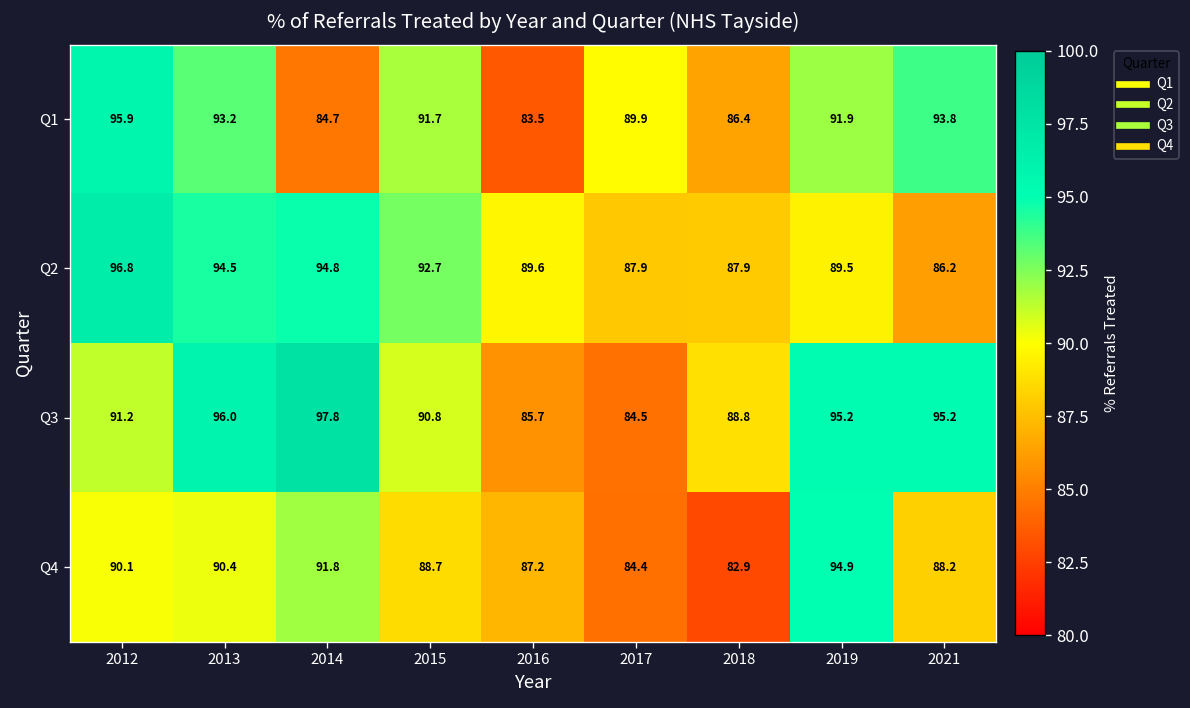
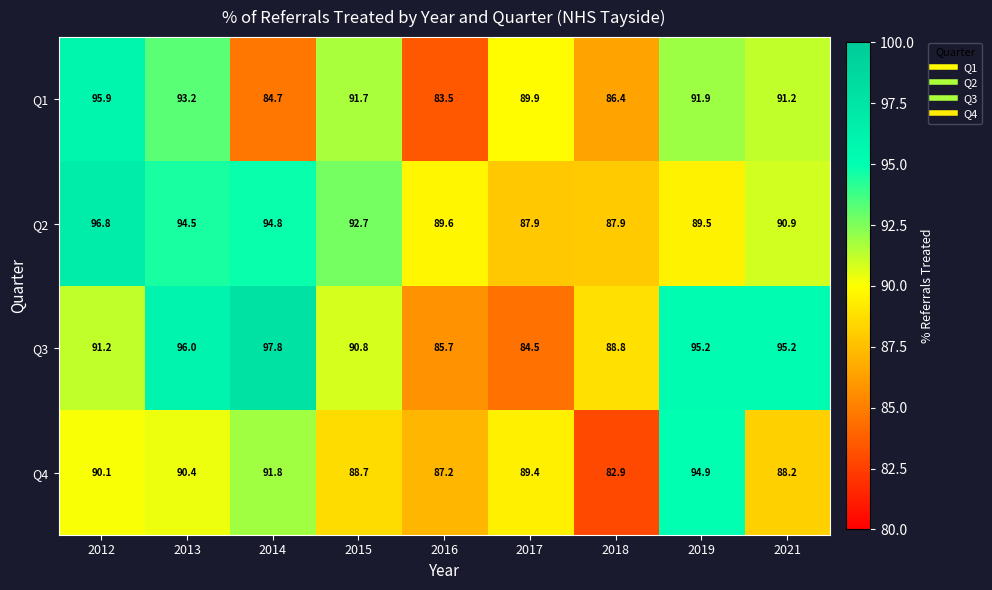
Q1, 2021: 93.8 -> 91.2
Q2, 2021: 86.2 -> 90.9
Q4, 2017: 84.4 -> 89.4
